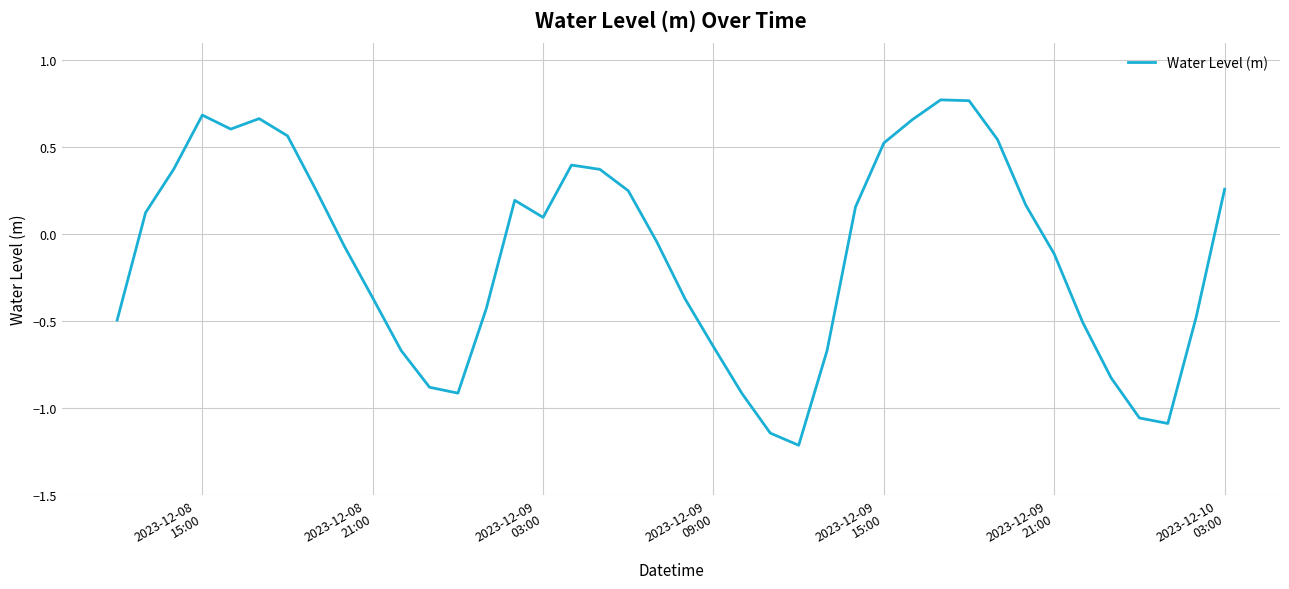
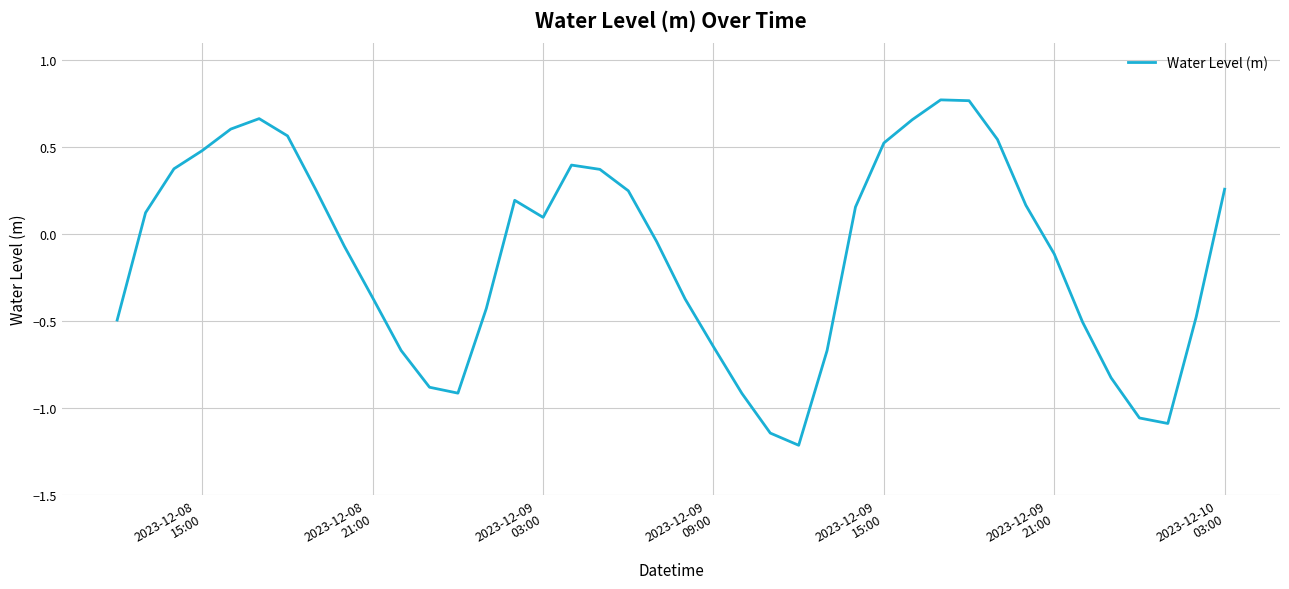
2023-12-08 15:00: 0.69 -> 0.48
